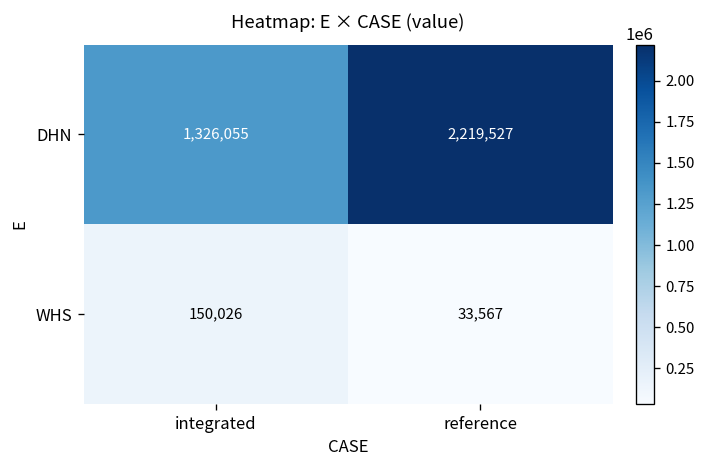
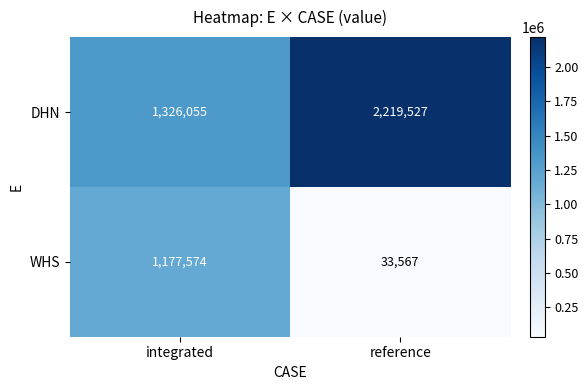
WHS, integrated: 150,026 -> 1,177,574
